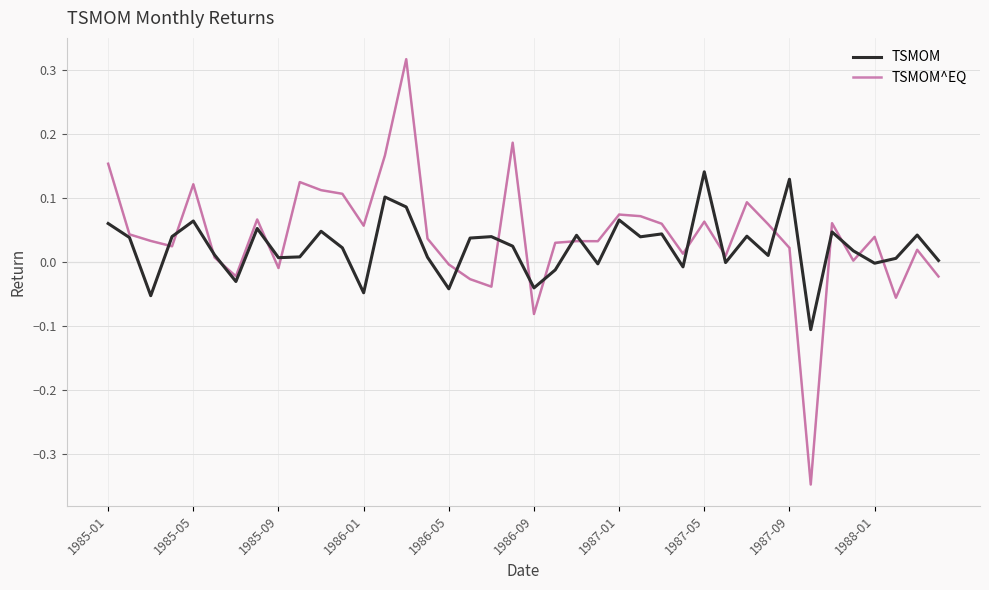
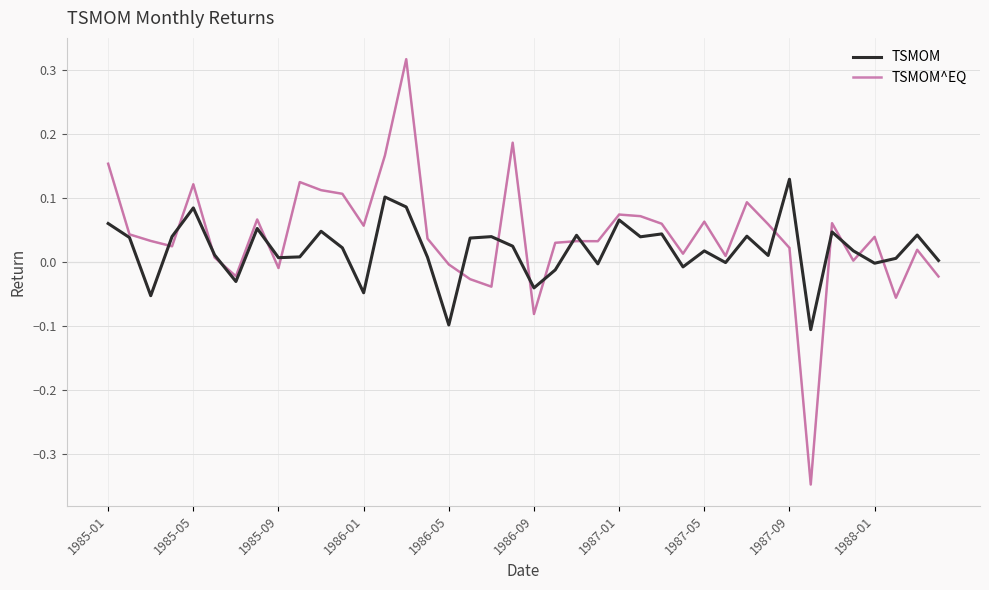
TSMOM, 1985-05: 0.06 -> 0.08
TSMOM, 1986-05: -0.04 -> -0.10
TSMOM, 1987-05: 0.14 -> 0.02
